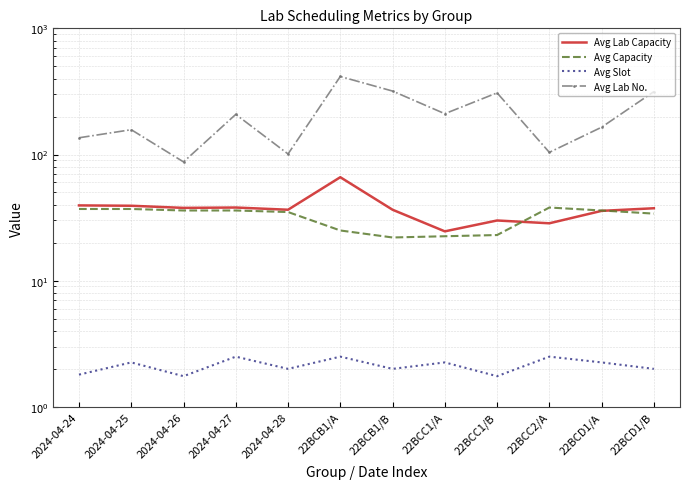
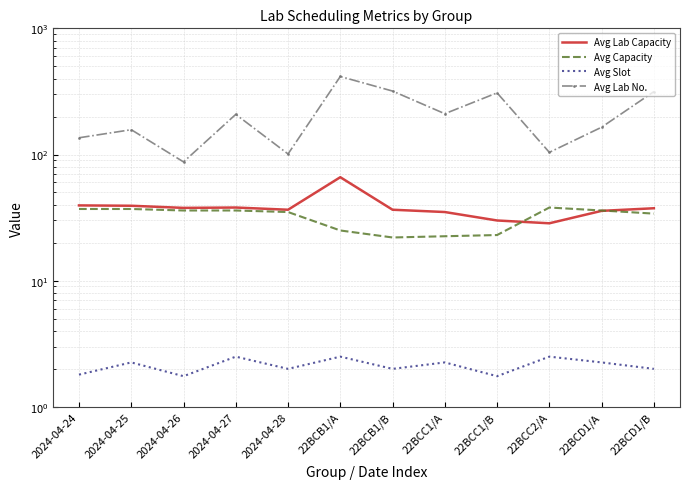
Avg Lab Capacity, 22BCC1/A: 25 -> 35
